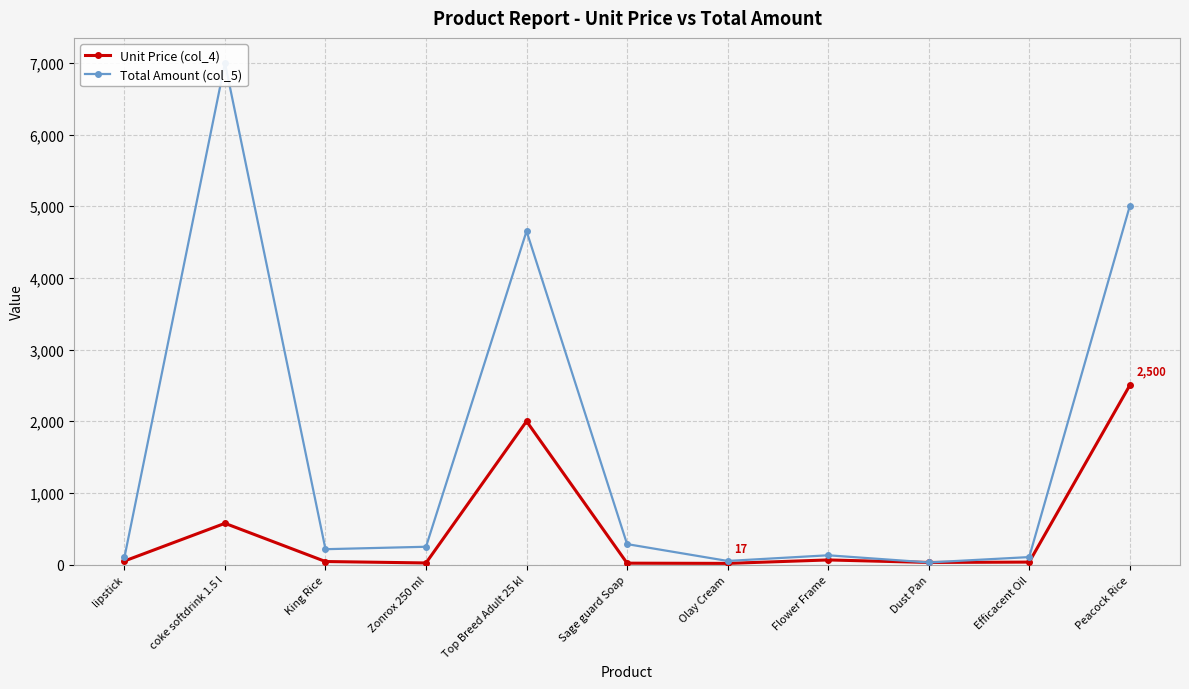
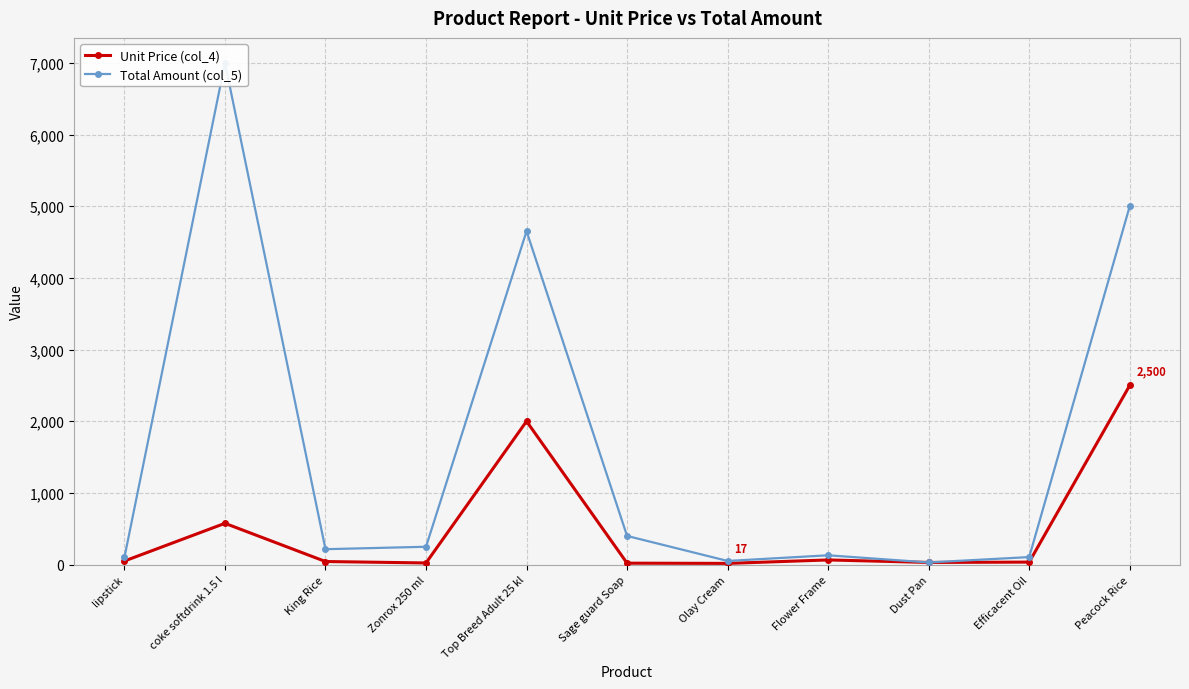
Total Amount (col_5), Sage guard Soap: 300 -> 400
